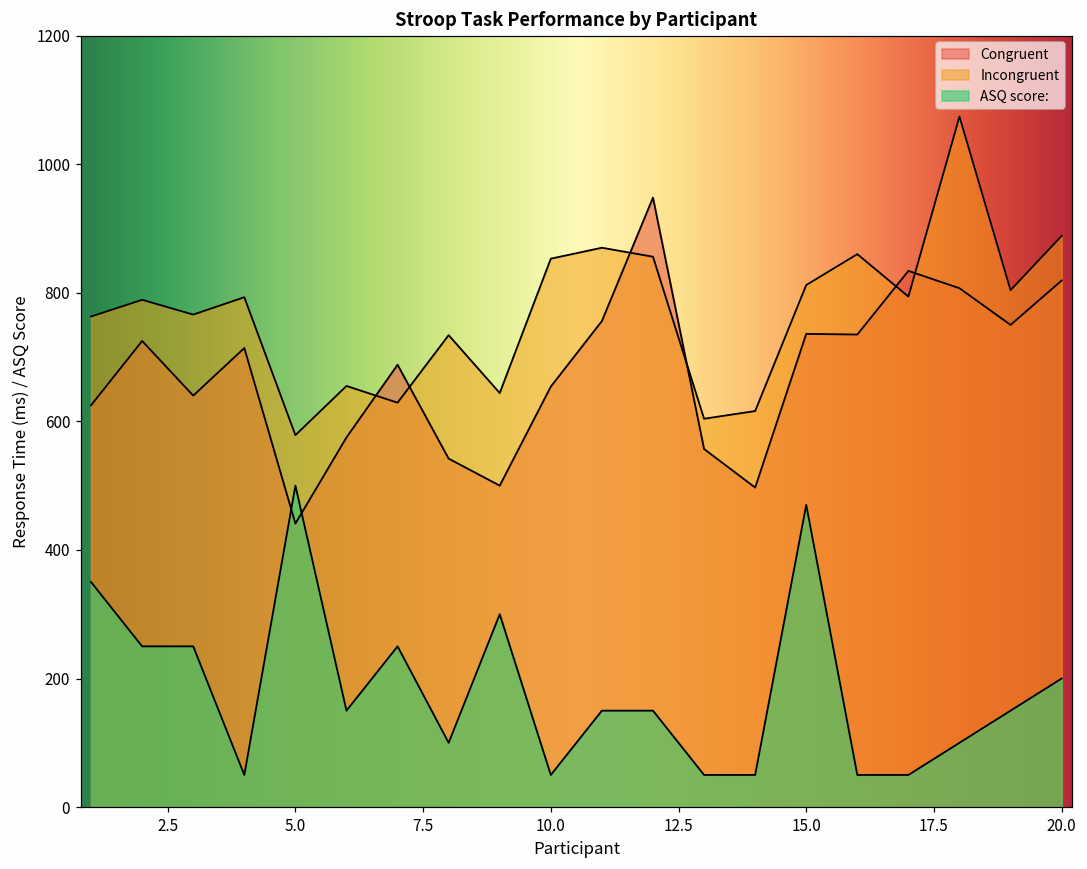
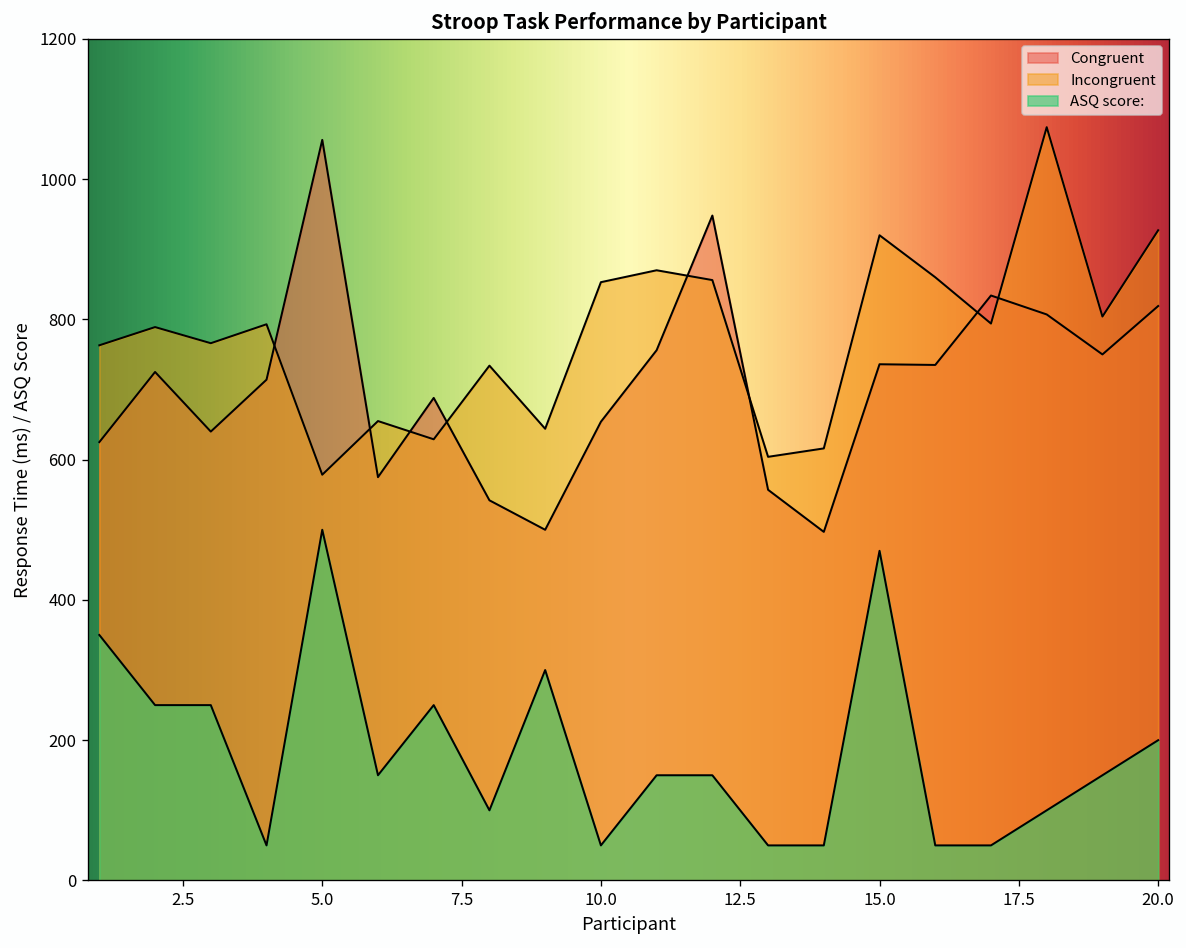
Congruent, 5.0: 440 -> 1060
Incongruent, 15.0: 810 -> 920
Incongruent, 20.0: 890 -> 930
